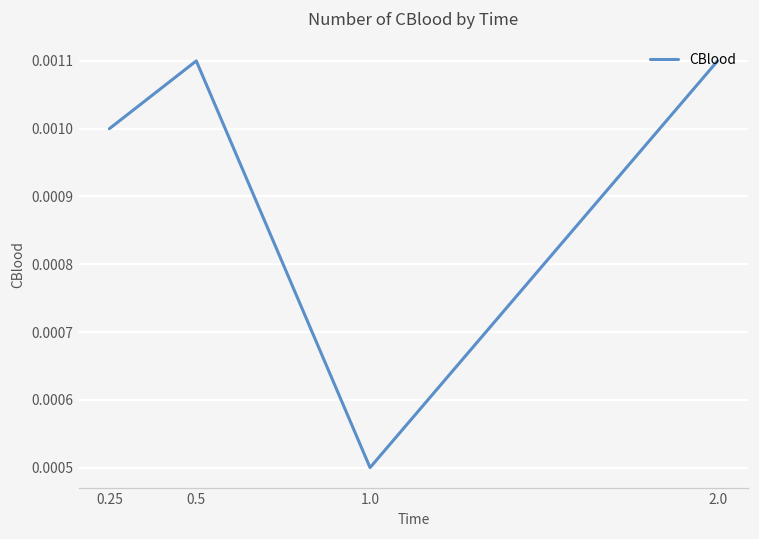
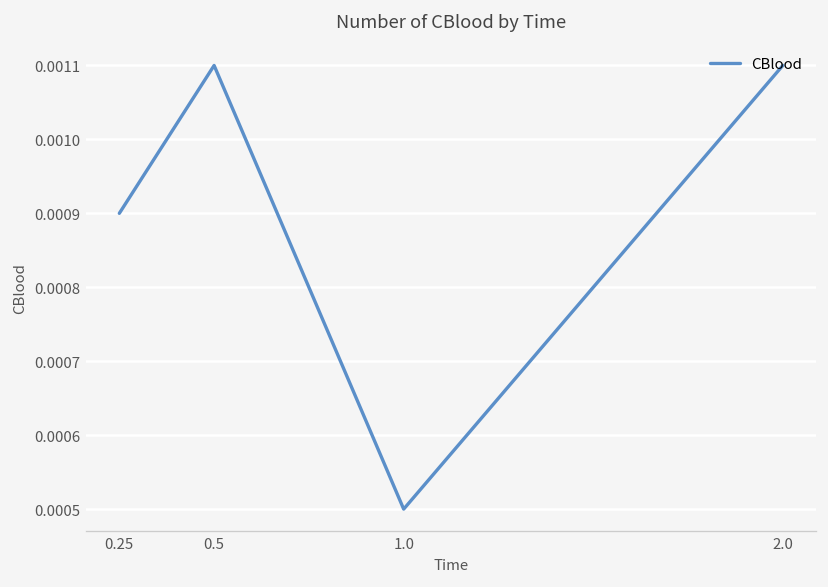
0.25: 0.0010 -> 0.0009
